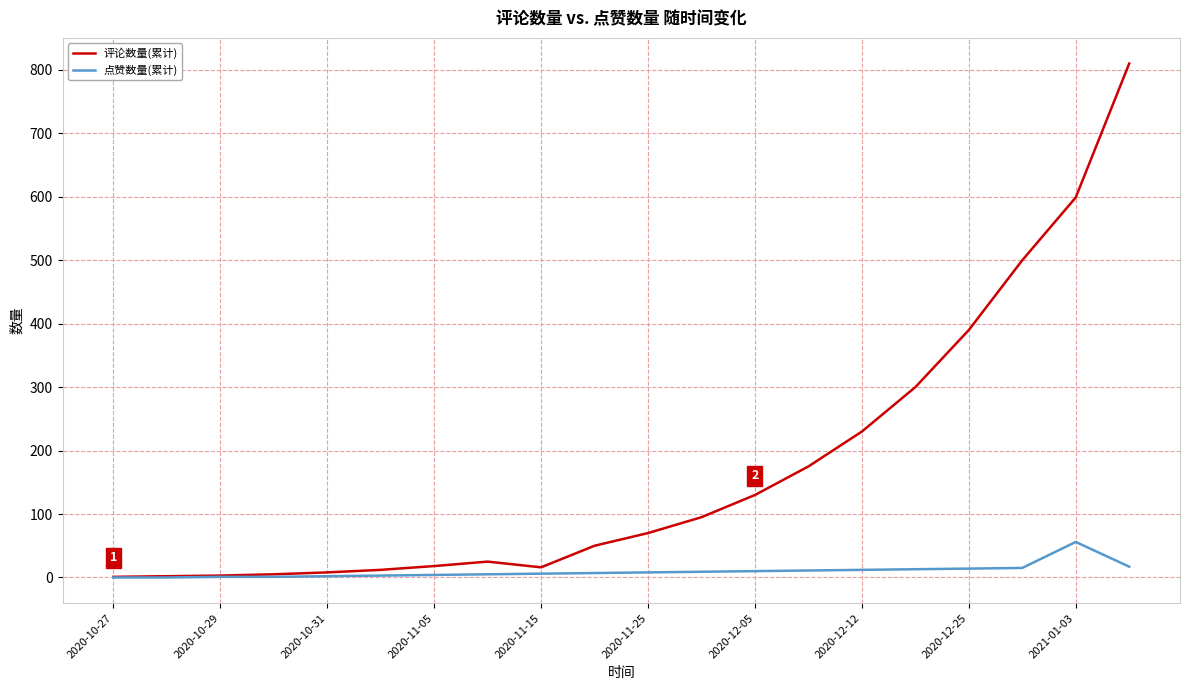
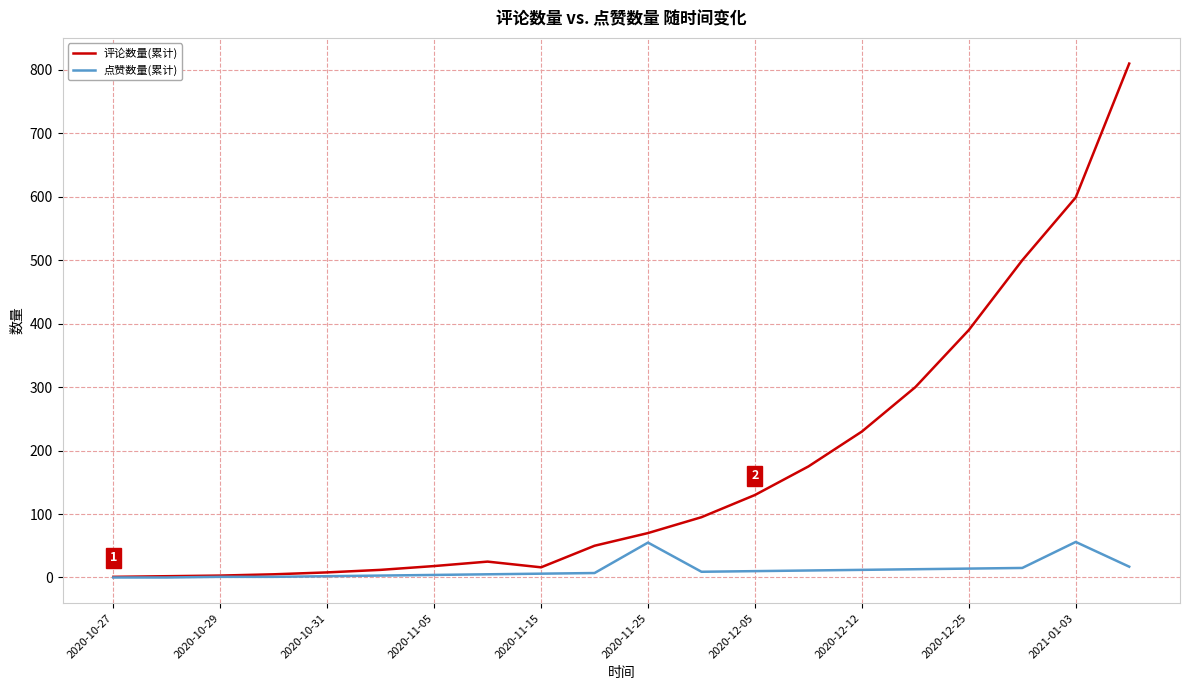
点赞数量(累计), 2020-11-25: 10 -> 60
